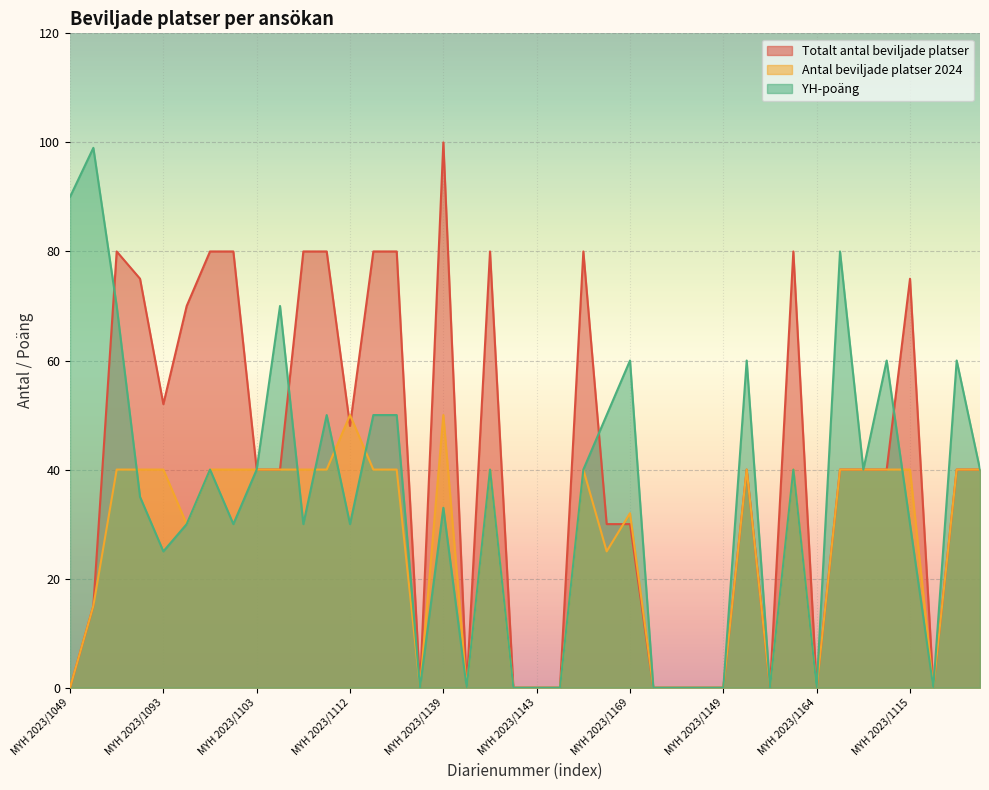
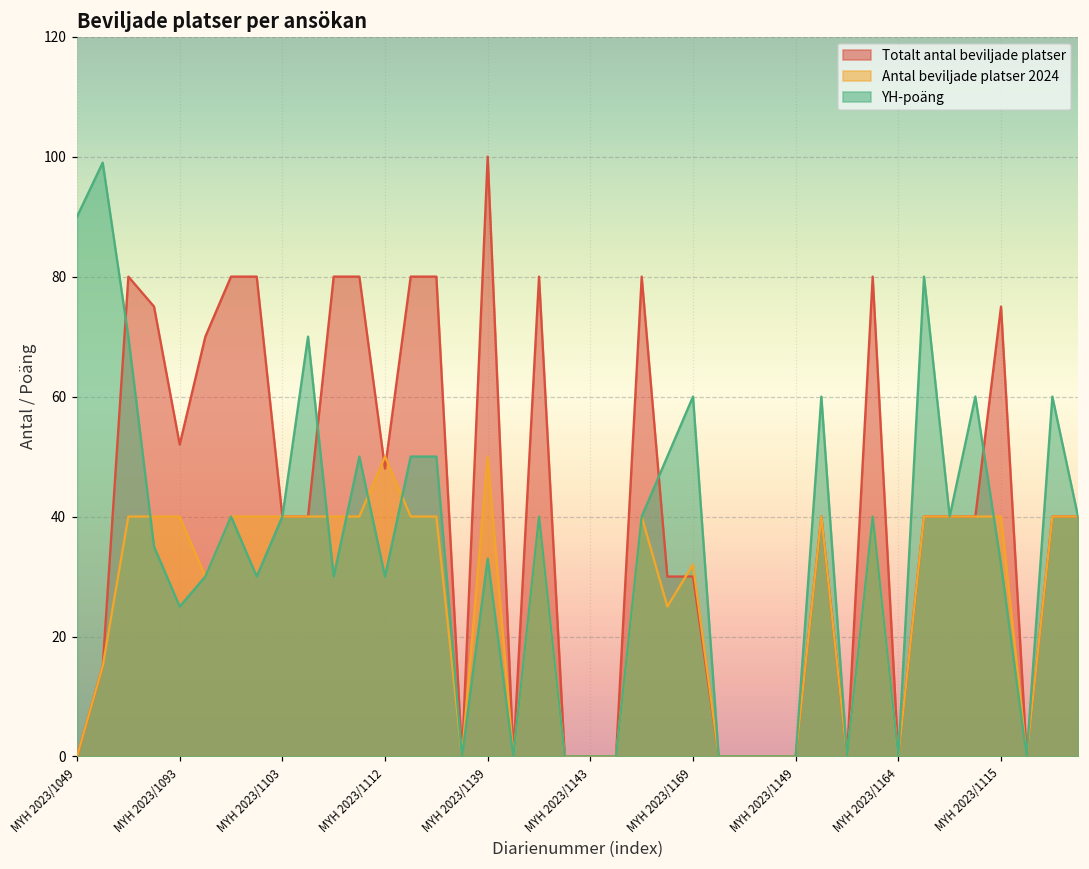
YH-poäng, MYH 2023/1115: 30 -> 32
